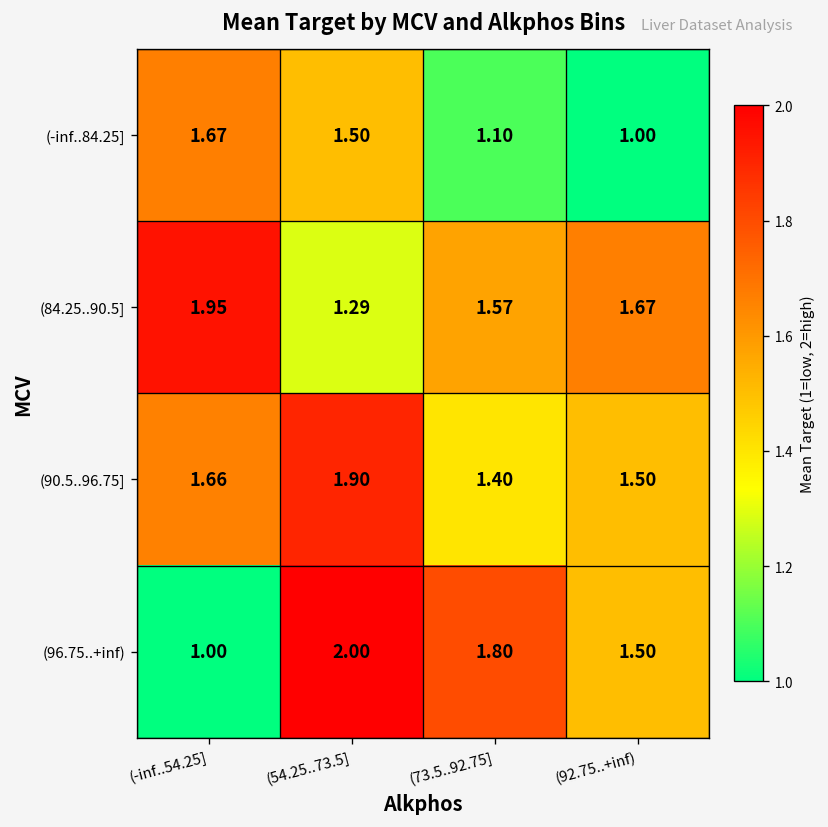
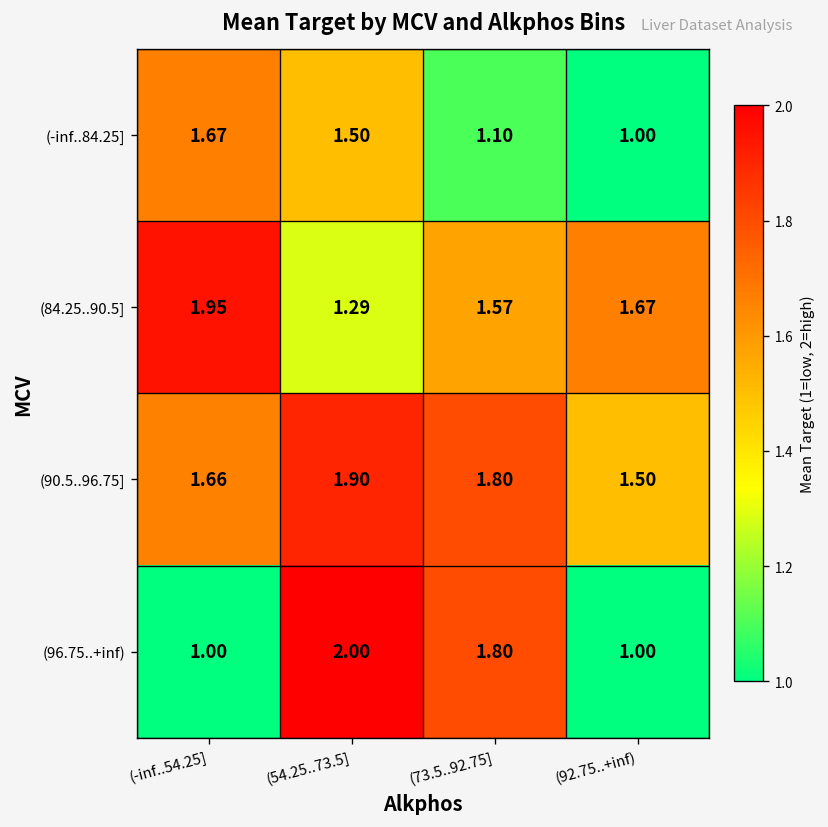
(90.5..96.75], (73.5..92.75]: 1.40 -> 1.80
(96.75..+inf), (92.75..+inf): 1.50 -> 1.00
